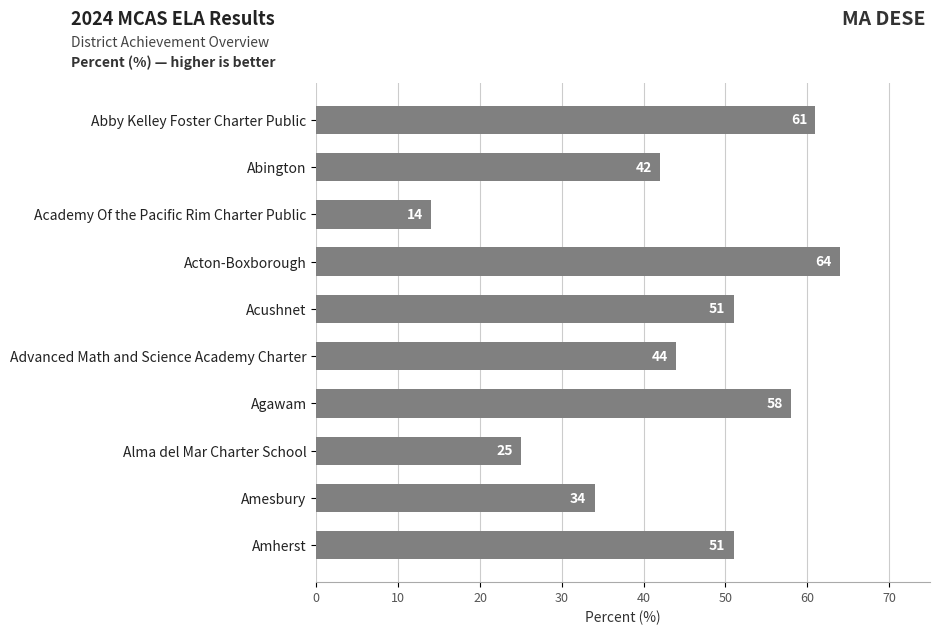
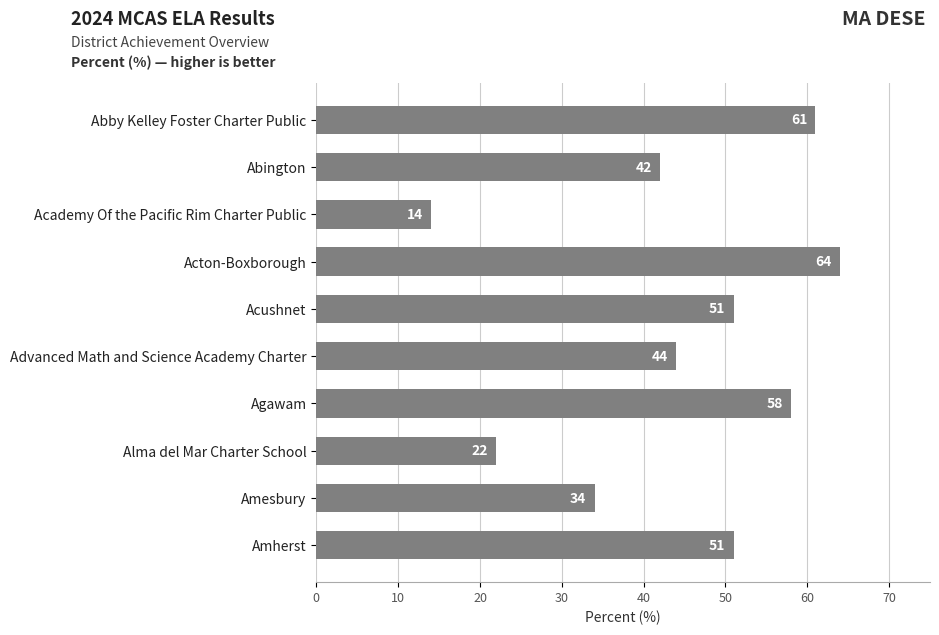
Alma del Mar Charter School: 25 -> 22
